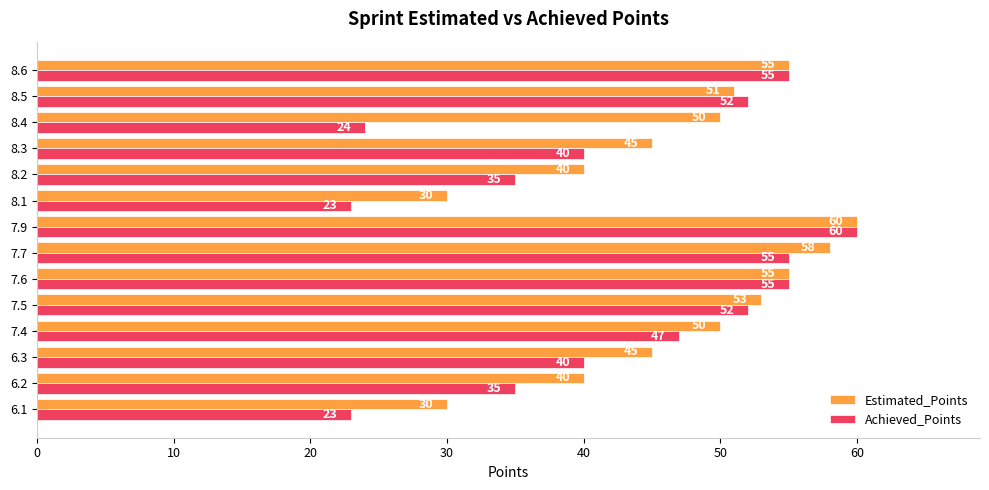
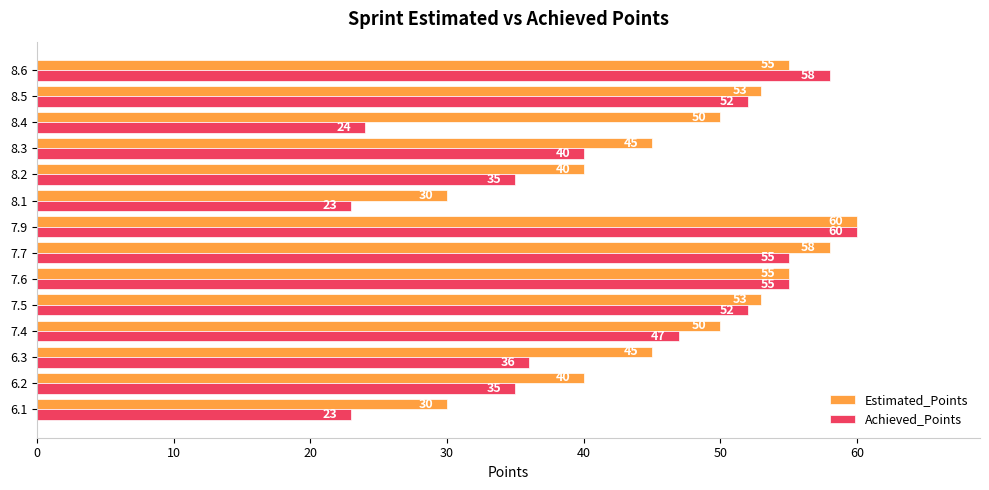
Achieved_Points, 8.6: 55 -> 58
Estimated_Points, 8.5: 51 -> 53
Achieved_Points, 6.3: 40 -> 36
